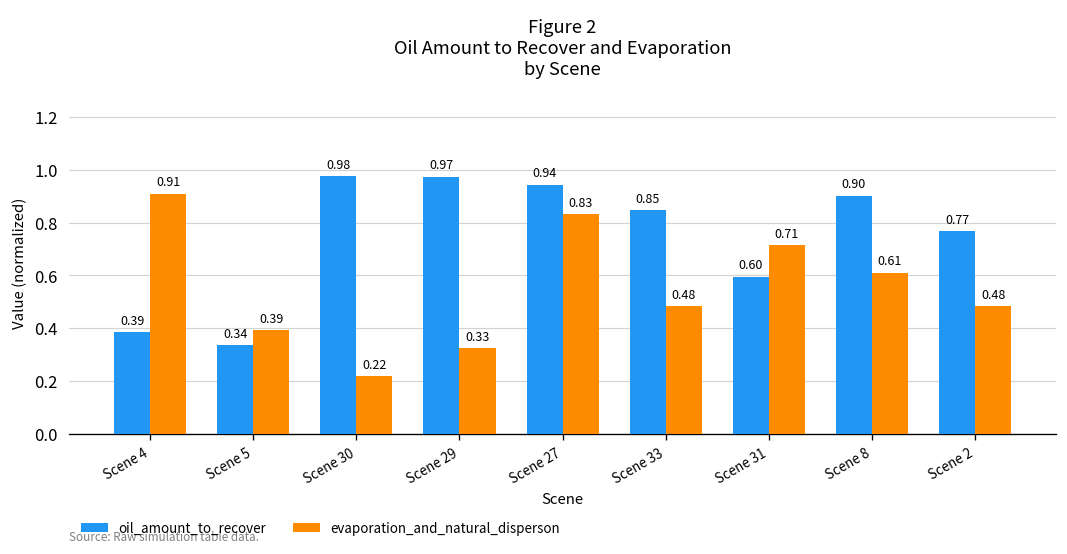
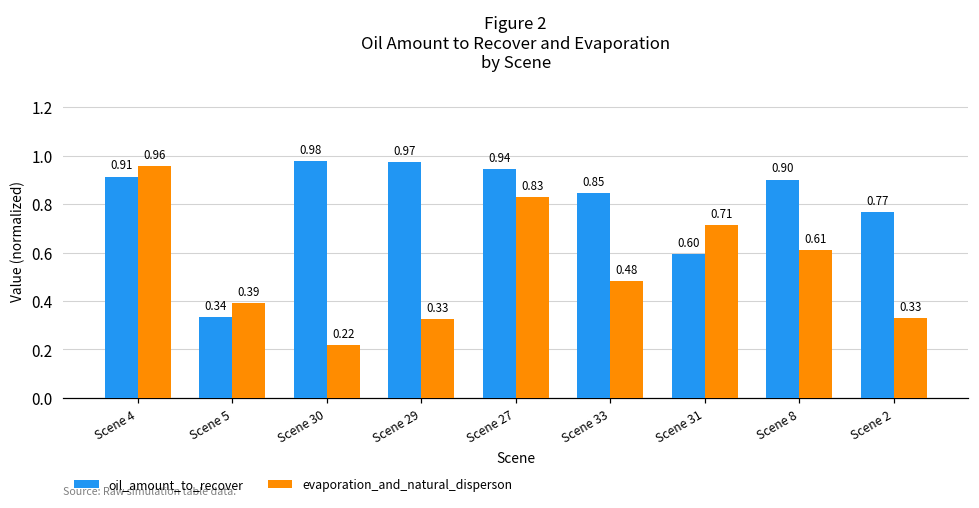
oil_amount_to_recover, Scene 4: 0.39 -> 0.91
evaporation_and_natural_disperson, Scene 4: 0.91 -> 0.96
evaporation_and_natural_disperson, Scene 2: 0.48 -> 0.33
